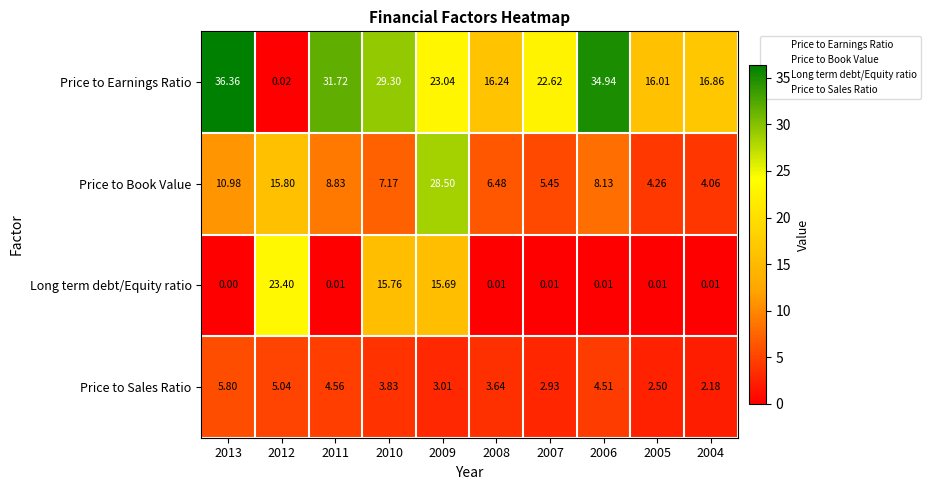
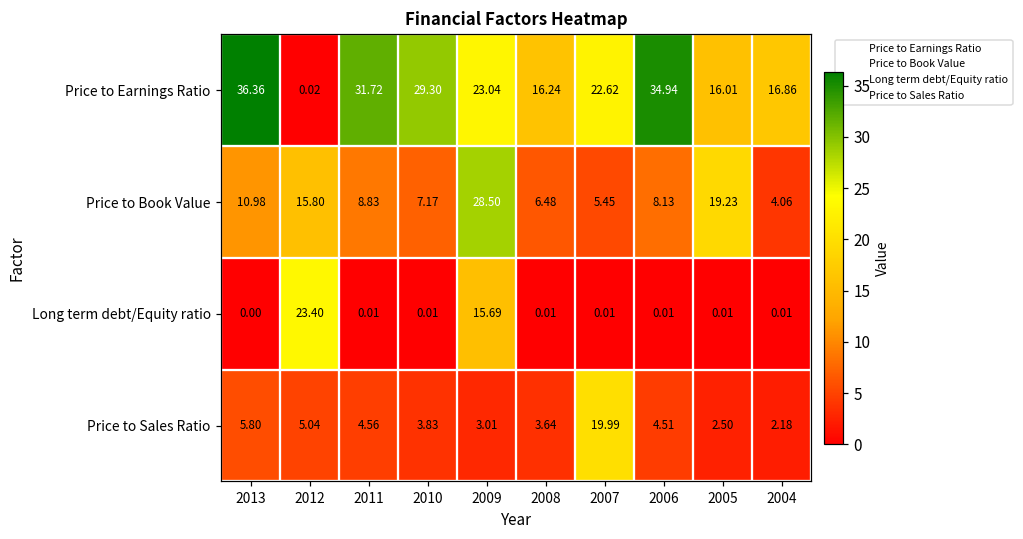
Price to Book Value, 2005: 4.26 -> 19.23
Long term debt/Equity ratio, 2010: 15.76 -> 0.01
Price to Sales Ratio, 2007: 2.93 -> 19.99
